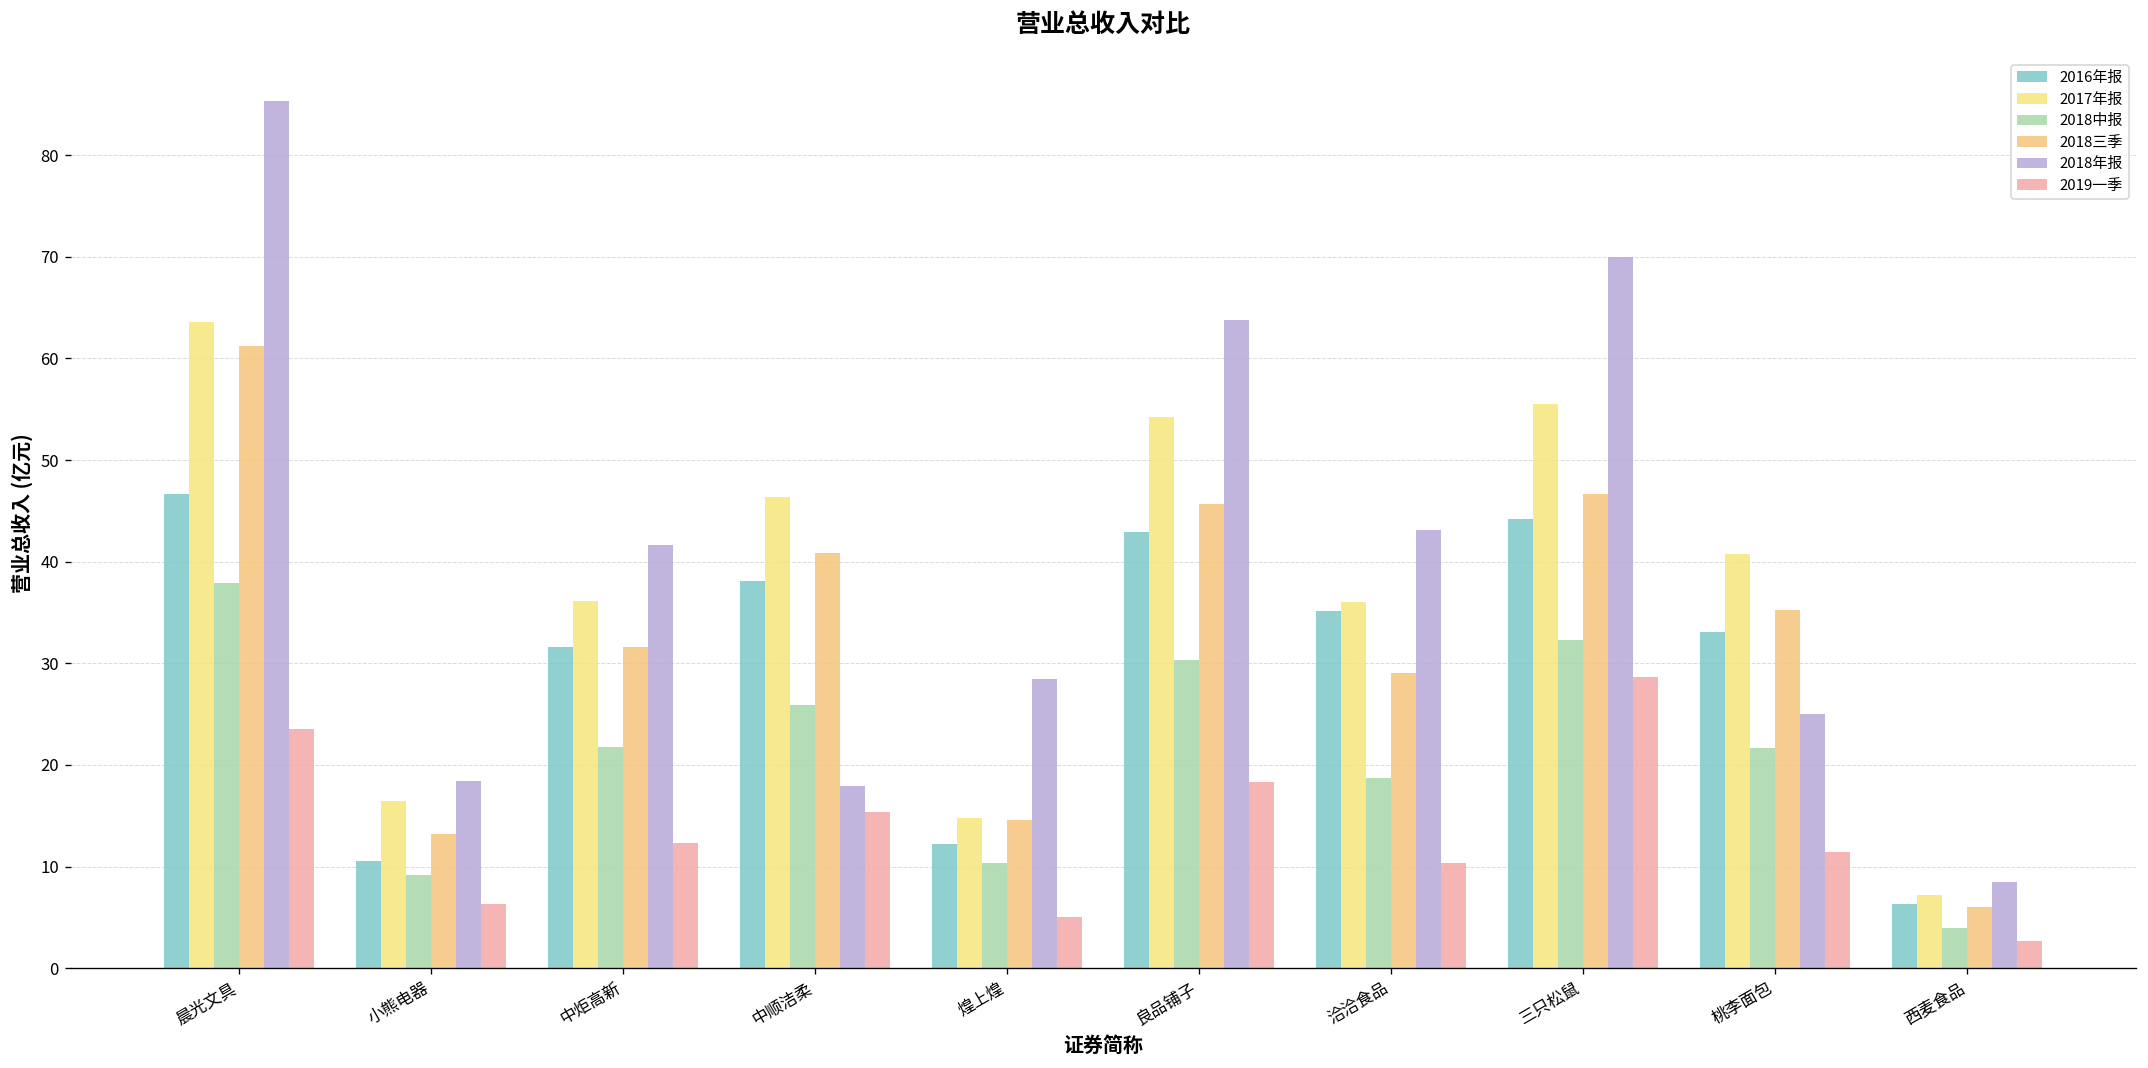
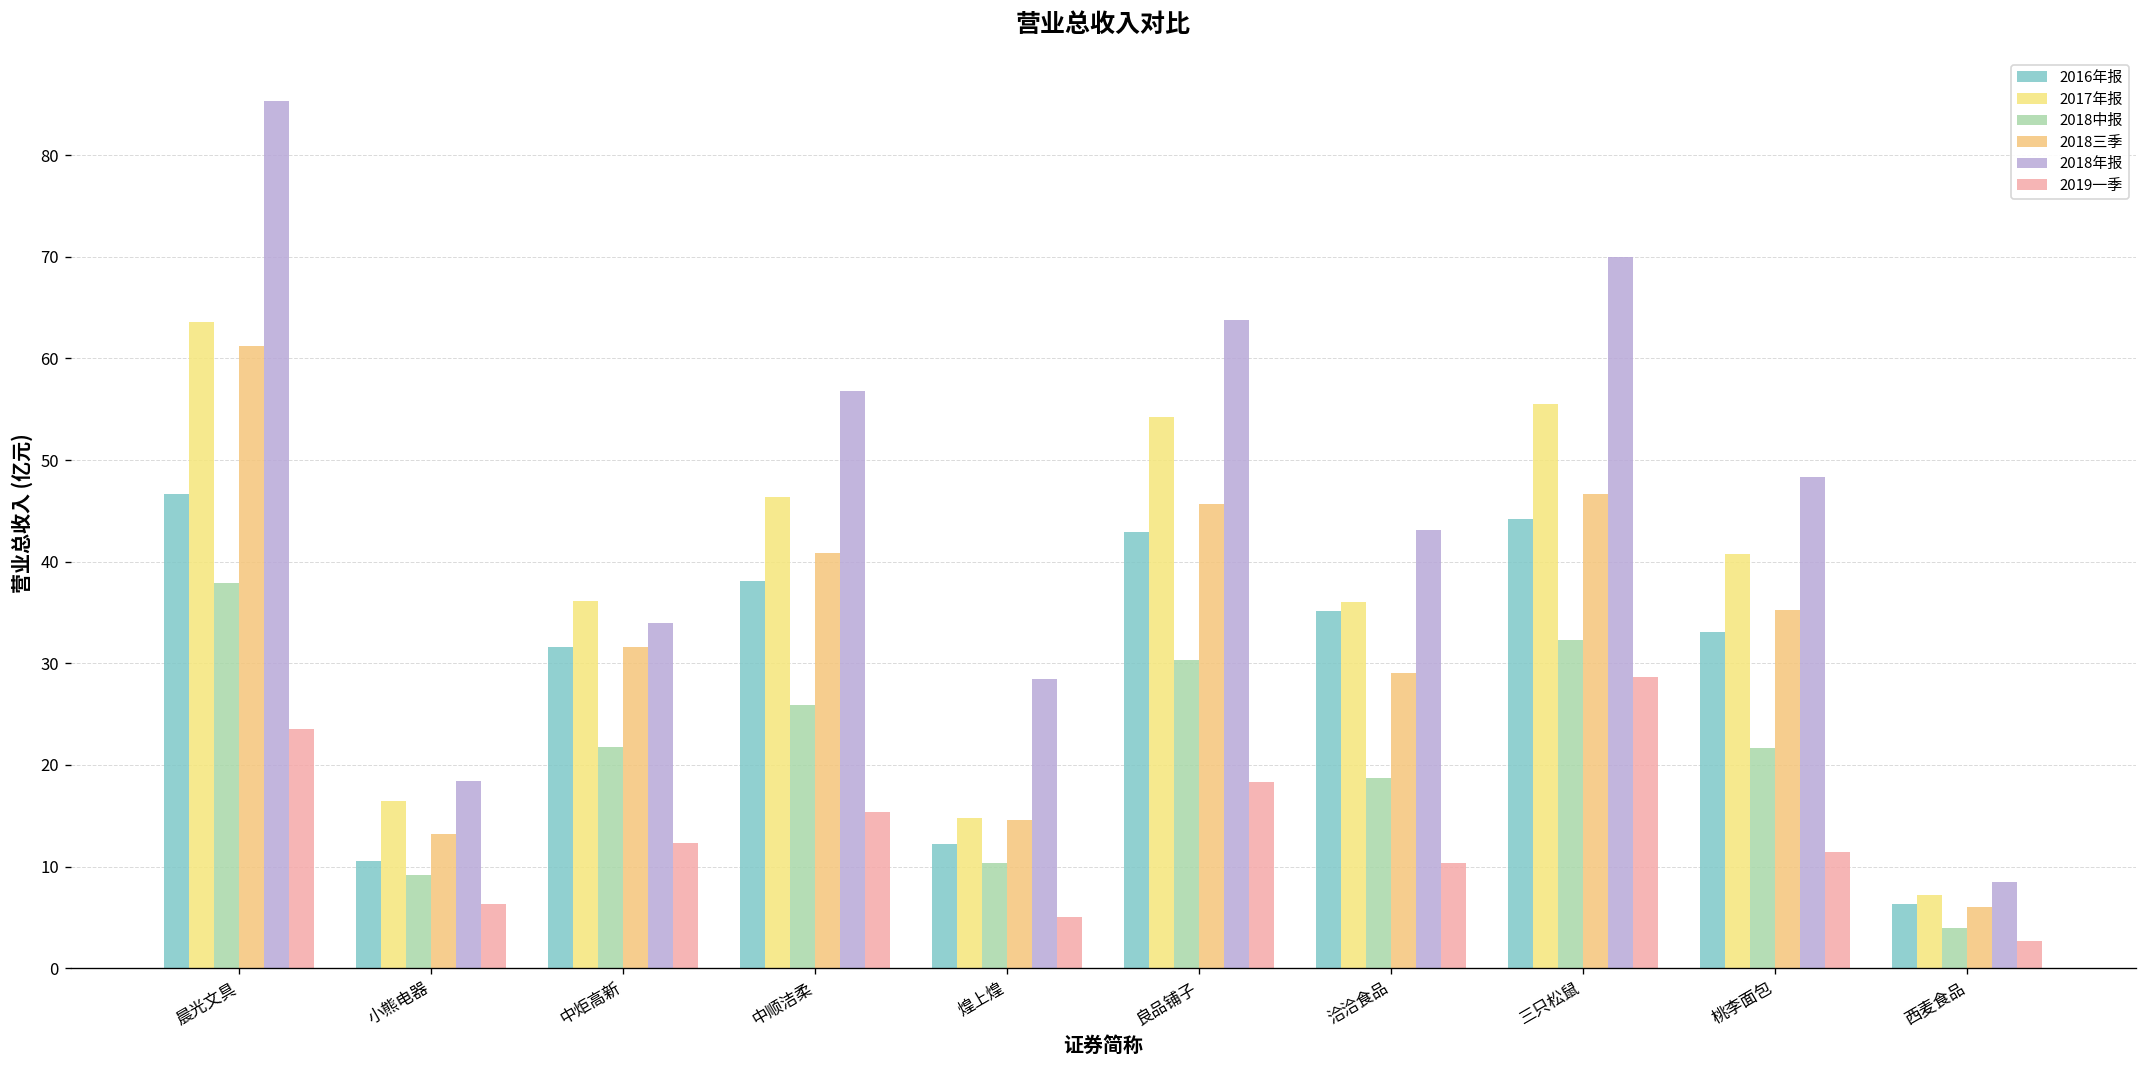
2018年报, 中炬高新: 42 -> 34
2018年报, 中顺洁柔: 18 -> 57
2018年报, 桃李面包: 25 -> 48
